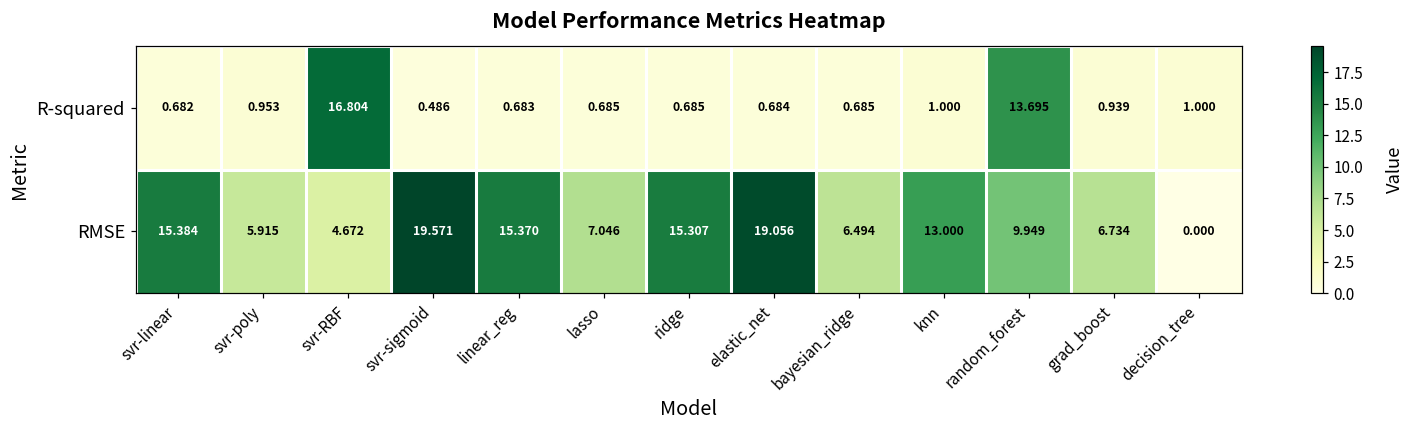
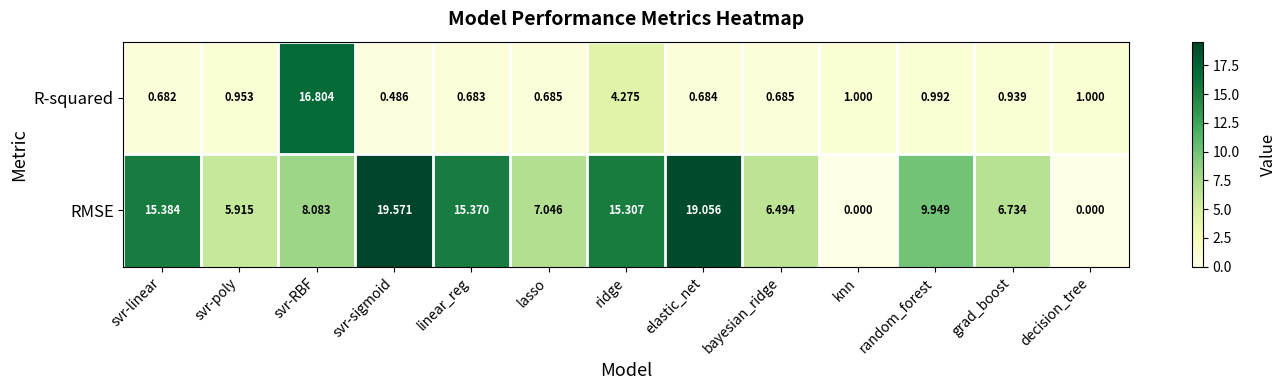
R-squared, ridge: 0.685 -> 4.275
R-squared, random_forest: 13.695 -> 0.992
RMSE, svr-RBF: 4.672 -> 8.083
RMSE, knn: 13.000 -> 0.000
